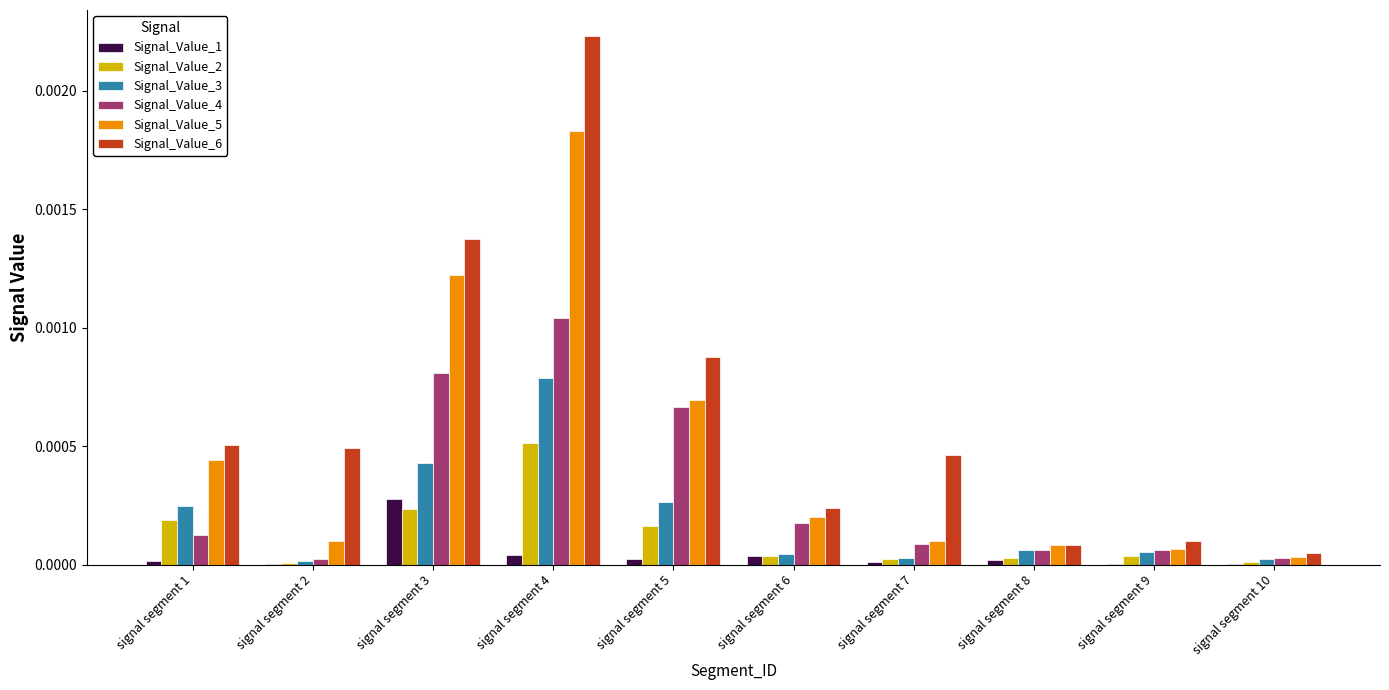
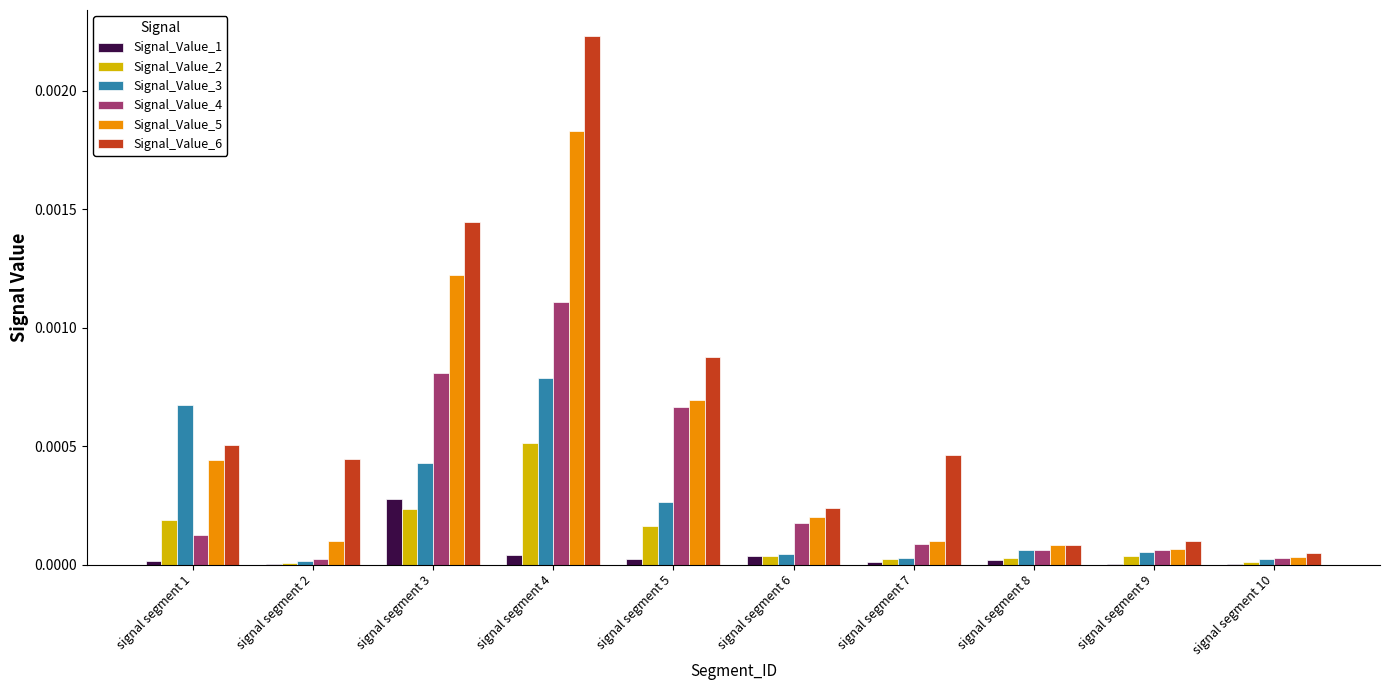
Signal_Value_3, signal segment 1: 0.00025 -> 0.00068
Signal_Value_6, signal segment 2: 0.00049 -> 0.00045
Signal_Value_6, signal segment 3: 0.00137 -> 0.00144
Signal_Value_4, signal segment 4: 0.00104 -> 0.00111
